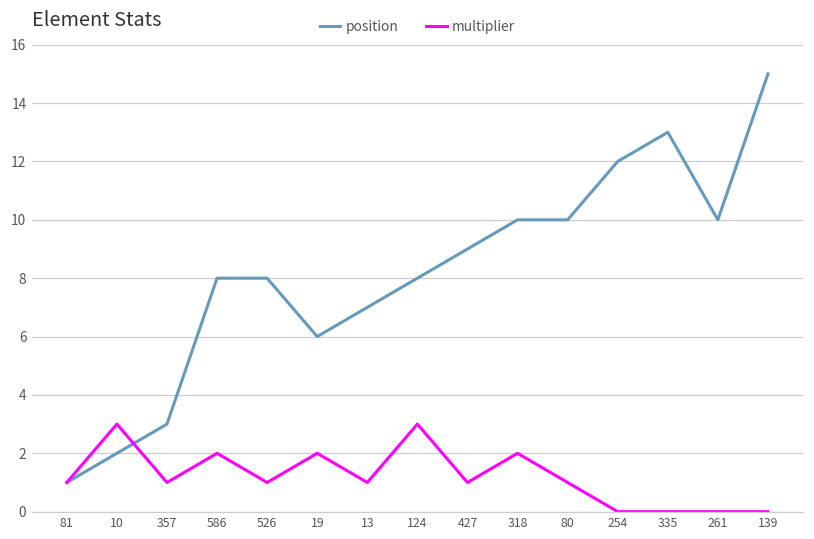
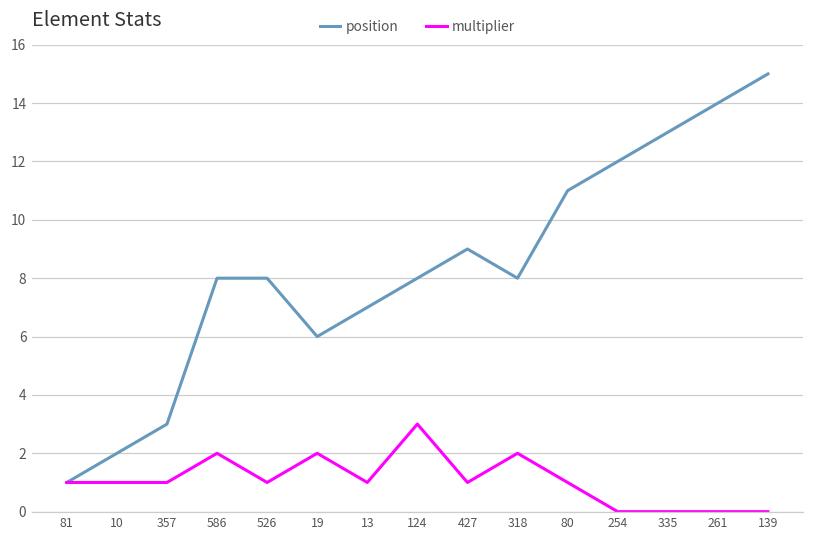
multiplier, 10: 3 -> 1
position, 318: 10 -> 8
position, 80: 10 -> 11
position, 261: 10 -> 14
